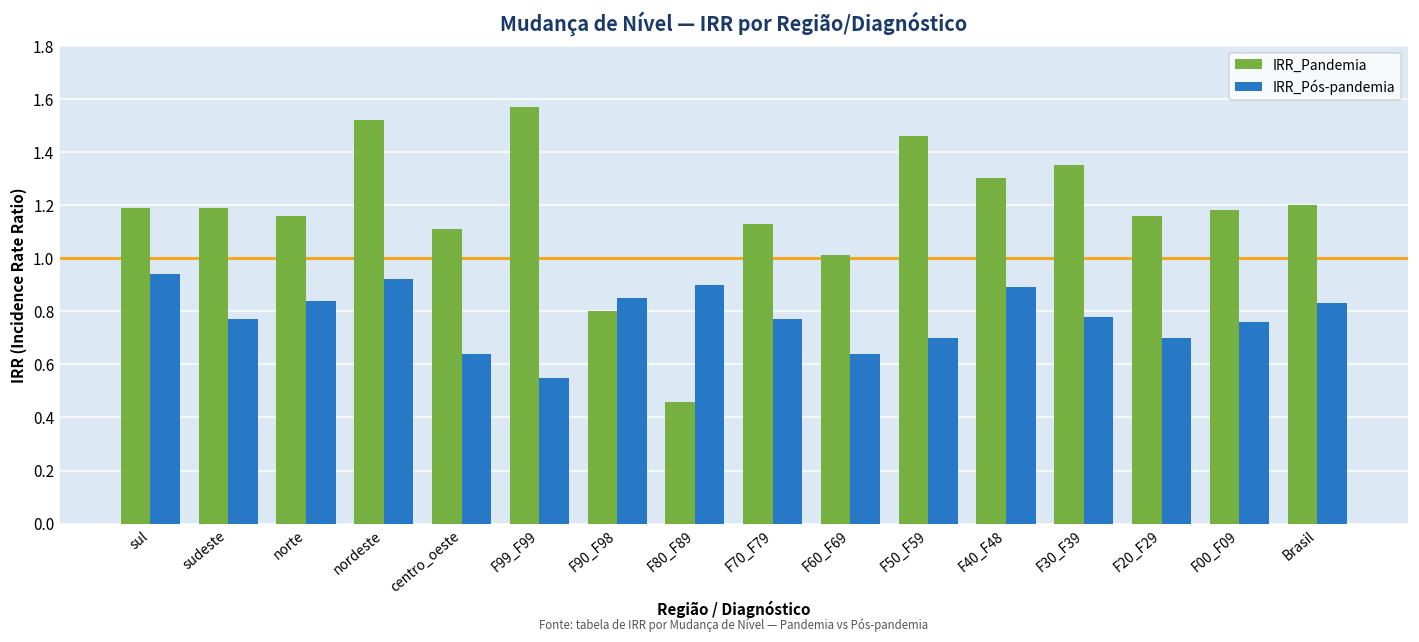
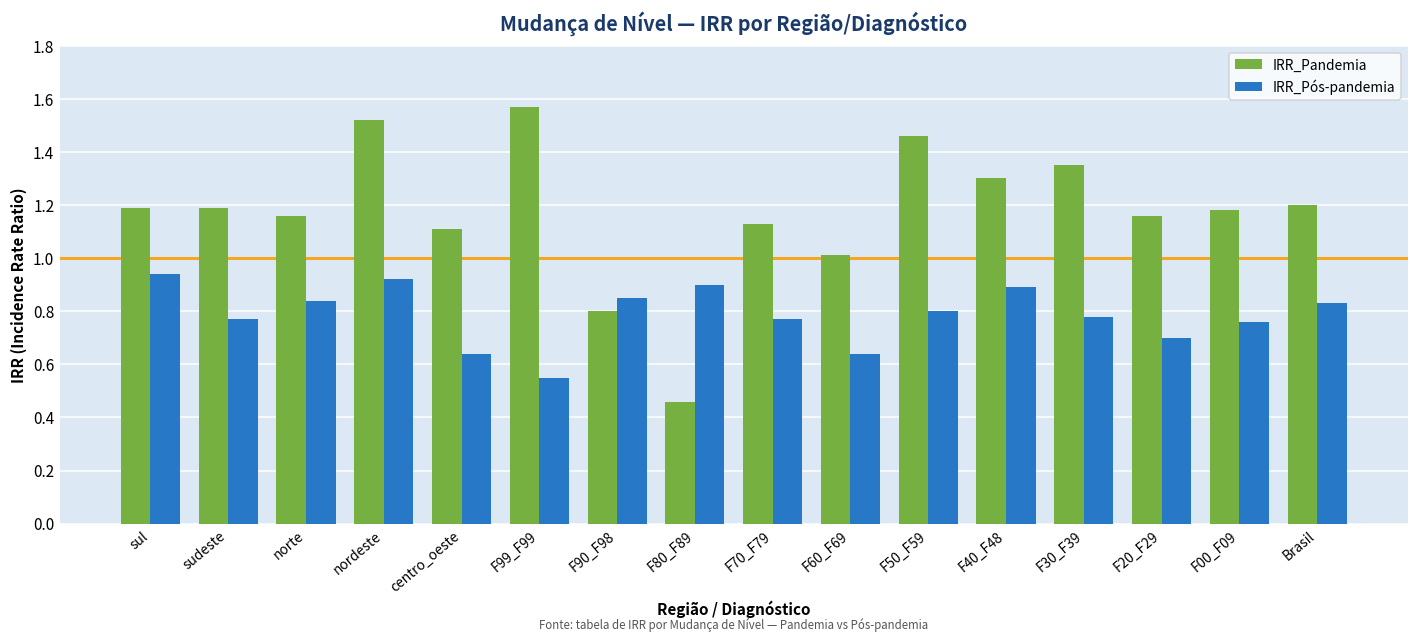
IRR_Pós-pandemia, F50_F59: 0.7 -> 0.8
